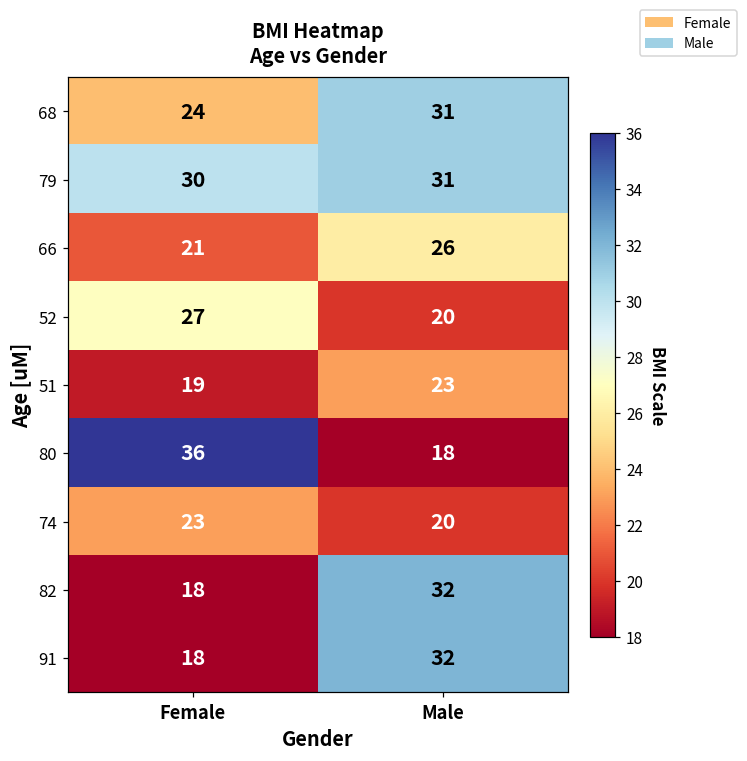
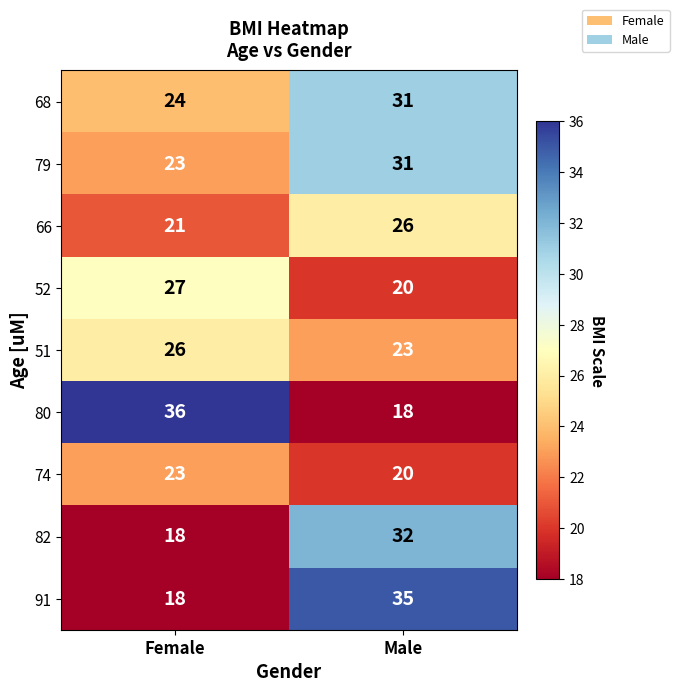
79, Female: 30 -> 23
51, Female: 19 -> 26
91, Male: 32 -> 35
